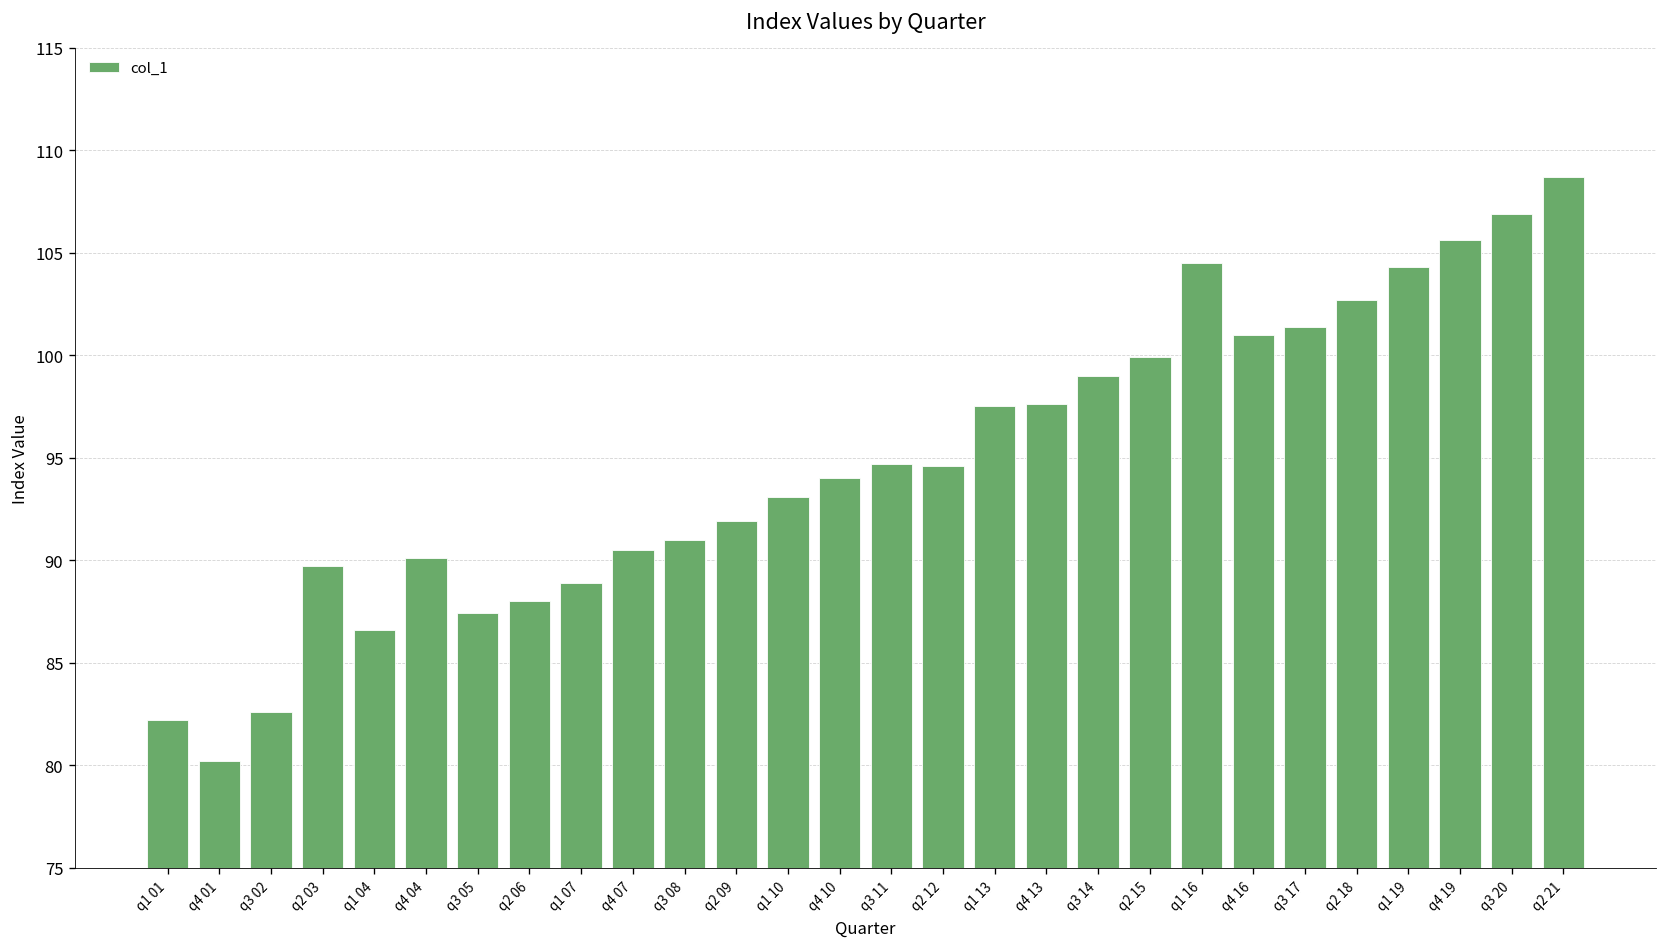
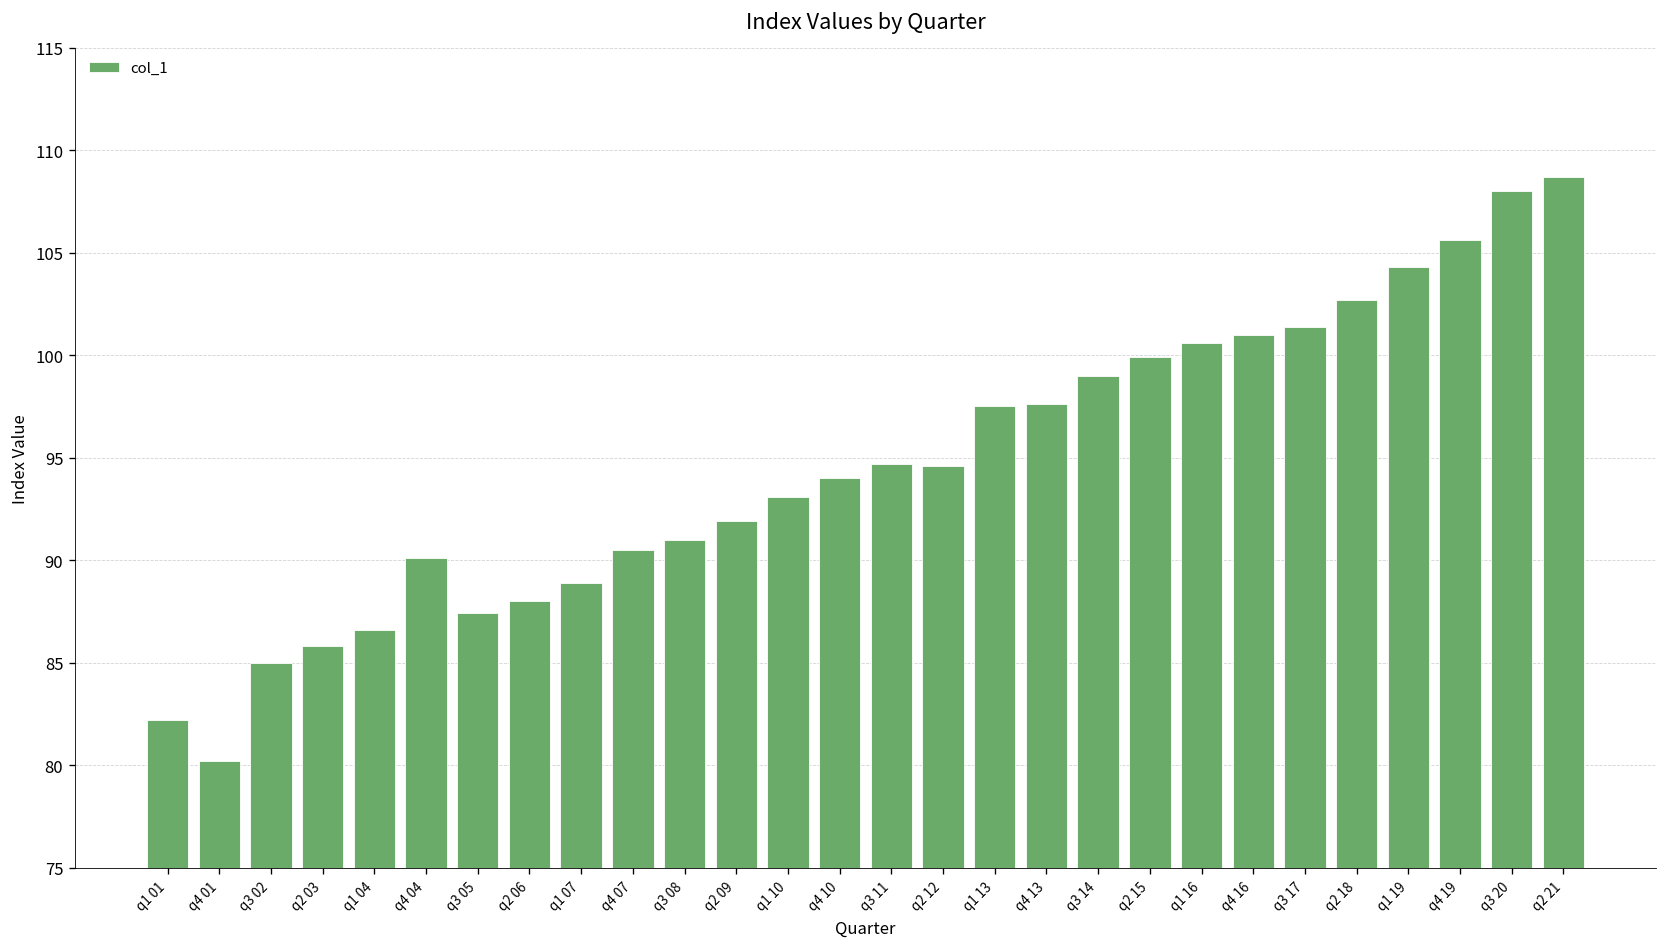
q3 02: 82.6 -> 85.0
q2 03: 89.7 -> 85.8
q1 16: 104.5 -> 100.6
q3 20: 106.9 -> 108.0
